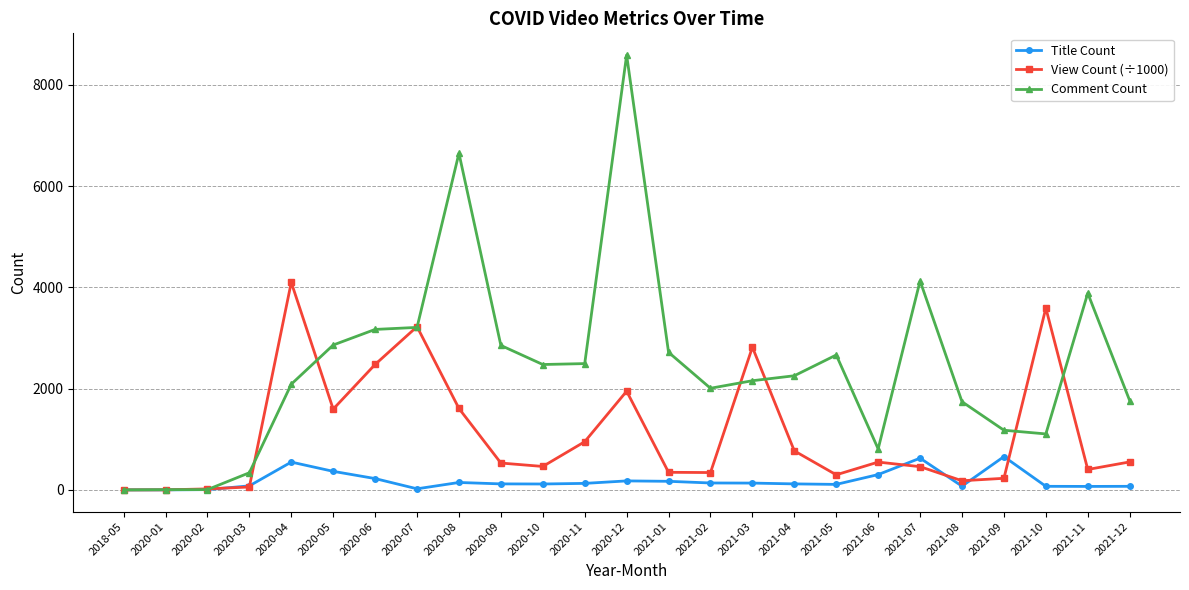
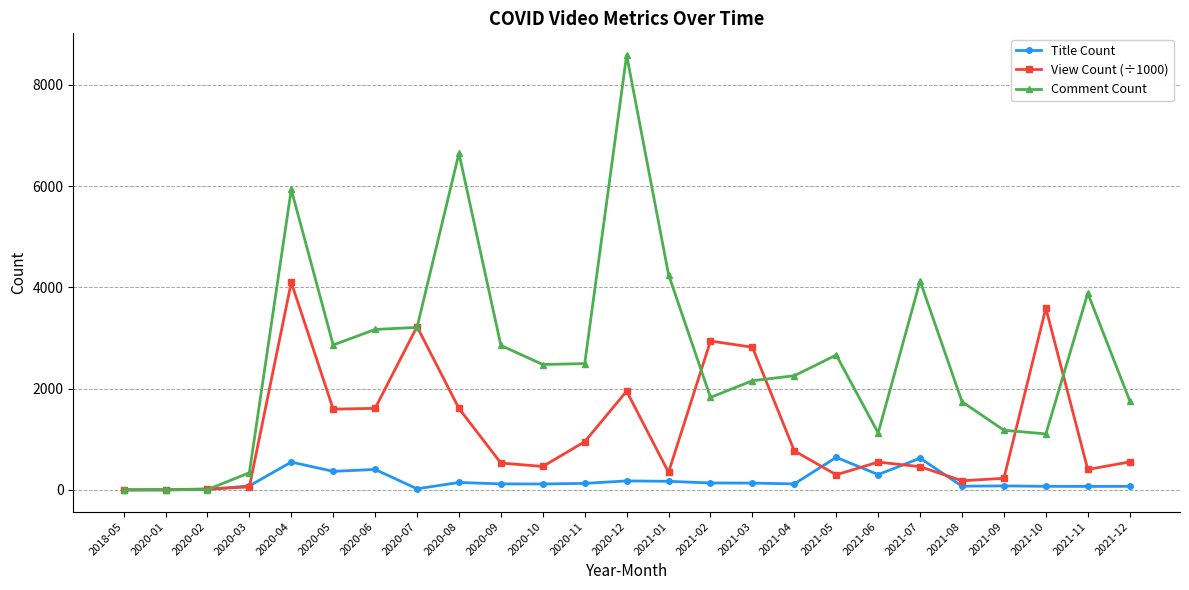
Comment Count, 2020-04: 2100 -> 5900
Title Count, 2020-06: 200 -> 400
View Count (÷1000), 2020-06: 2500 -> 1600
Comment Count, 2021-01: 2700 -> 4300
View Count (÷1000), 2021-02: 300 -> 2900
Comment Count, 2021-02: 2000 -> 1800
Title Count, 2021-05: 100 -> 600
Comment Count, 2021-06: 800 -> 1100
Title Count, 2021-09: 700 -> 100
